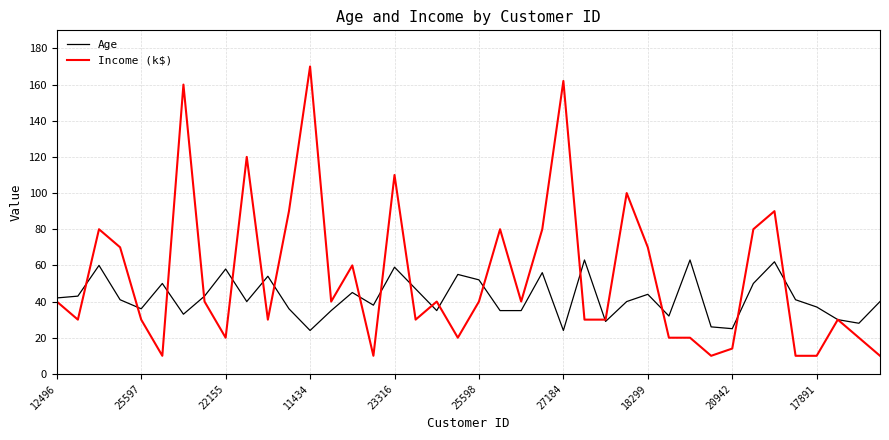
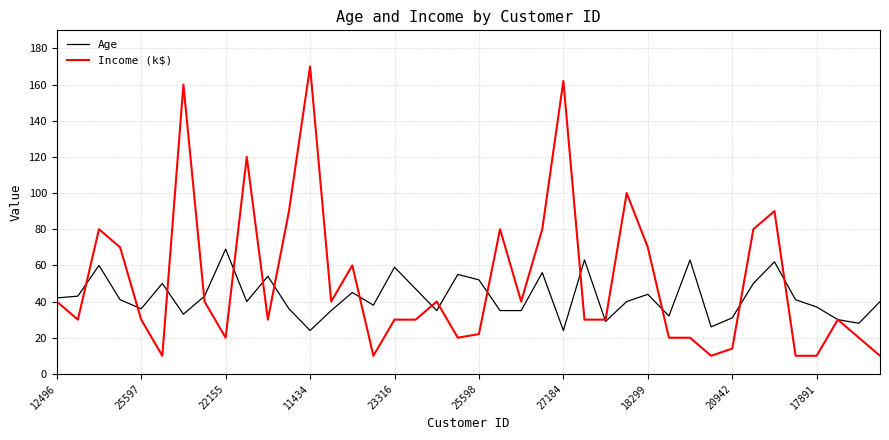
Age, 22155: 58 -> 69
Income (k$), 23316: 110 -> 30
Income (k$), 25598: 40 -> 22
Age, 20942: 25 -> 31
